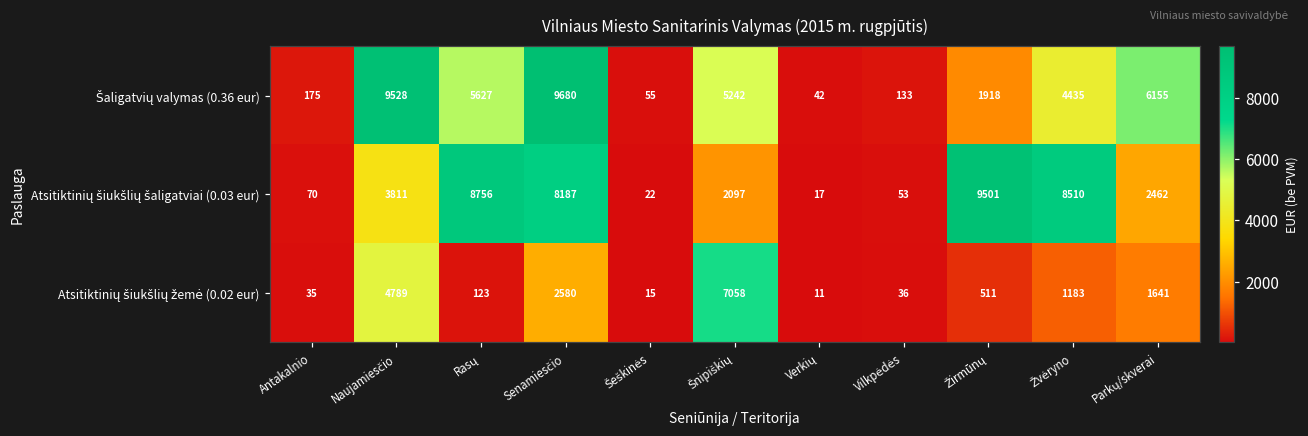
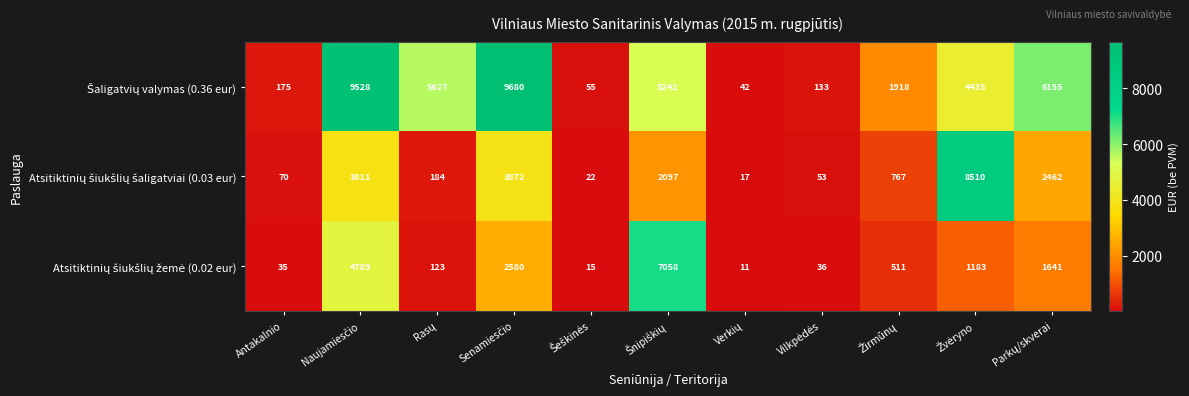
Atsitiktinių šiukšlių šaligatviai (0.03 eur), Rasų: 8756 -> 184
Atsitiktinių šiukšlių šaligatviai (0.03 eur), Senamiesčio: 8187 -> 3872
Atsitiktinių šiukšlių šaligatviai (0.03 eur), Žirmūnų: 9501 -> 767
